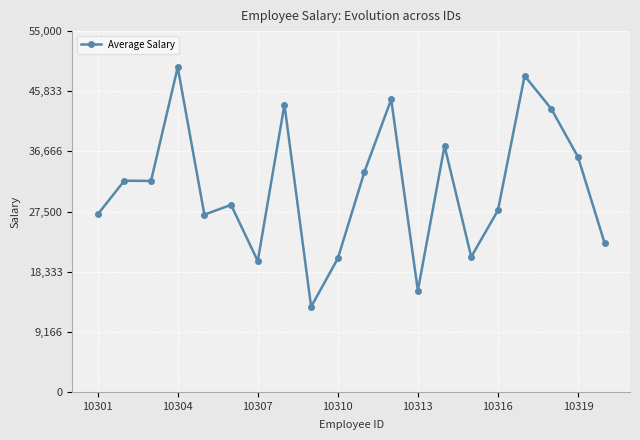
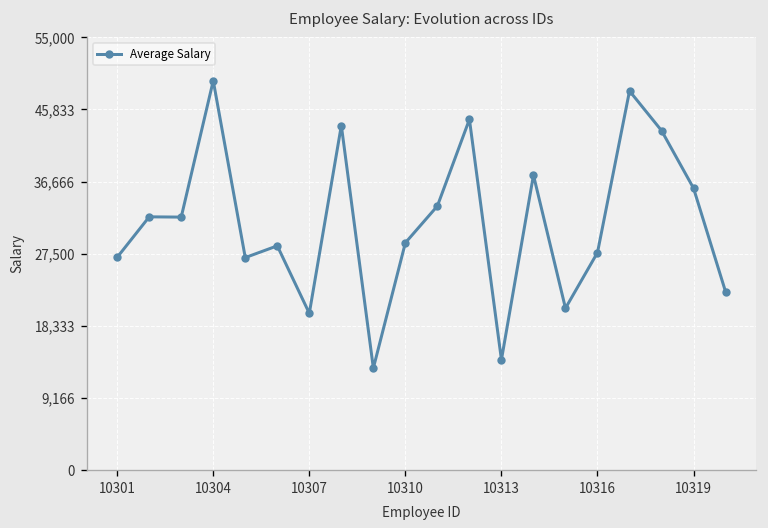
10310: 20,000 -> 29,000
10313: 15,000 -> 14,000
